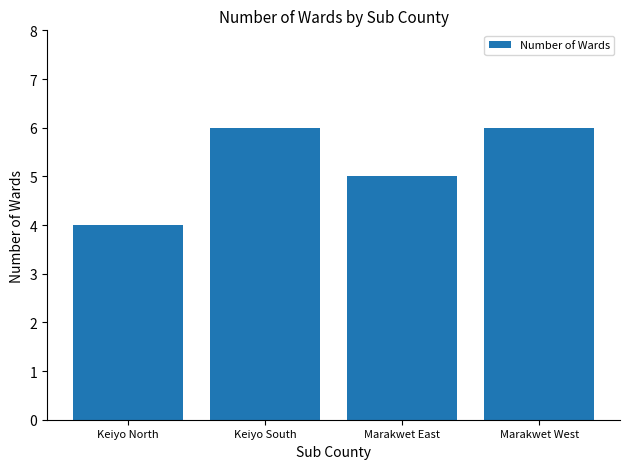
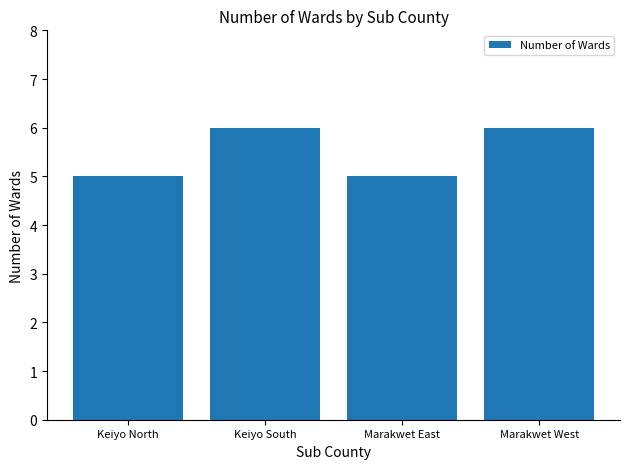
Keiyo North: 4 -> 5
